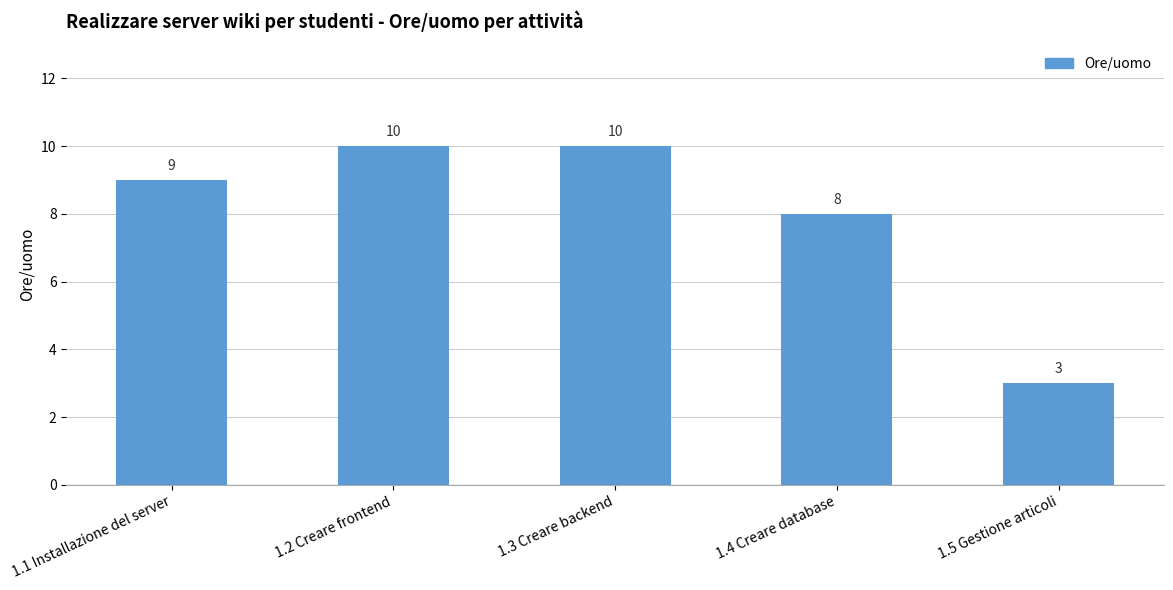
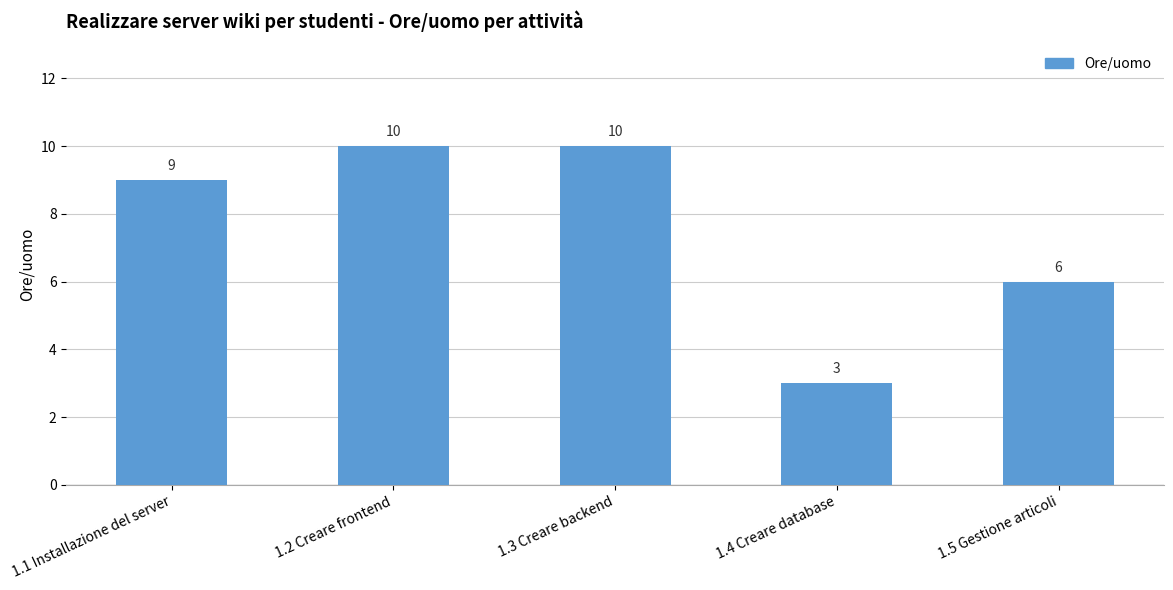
1.4 Creare database: 8 -> 3
1.5 Gestione articoli: 3 -> 6
